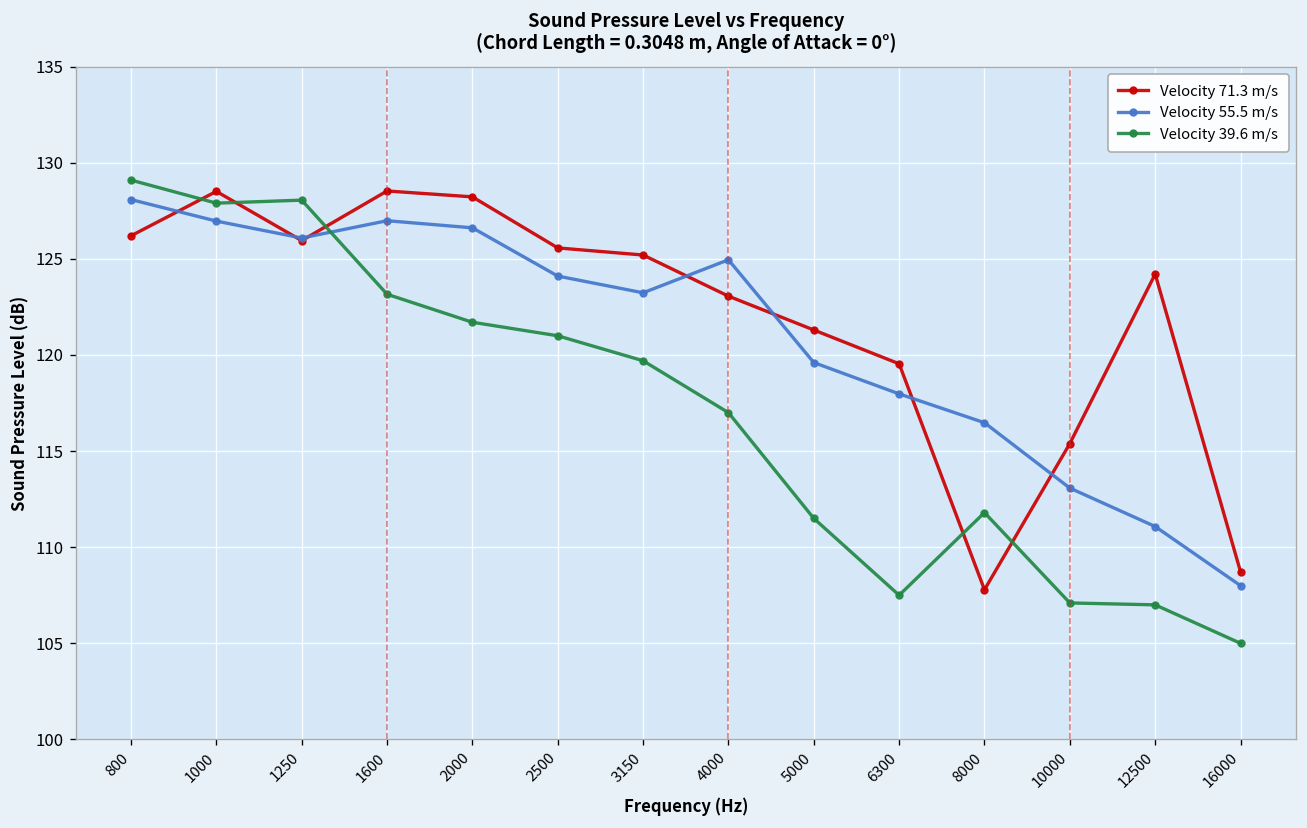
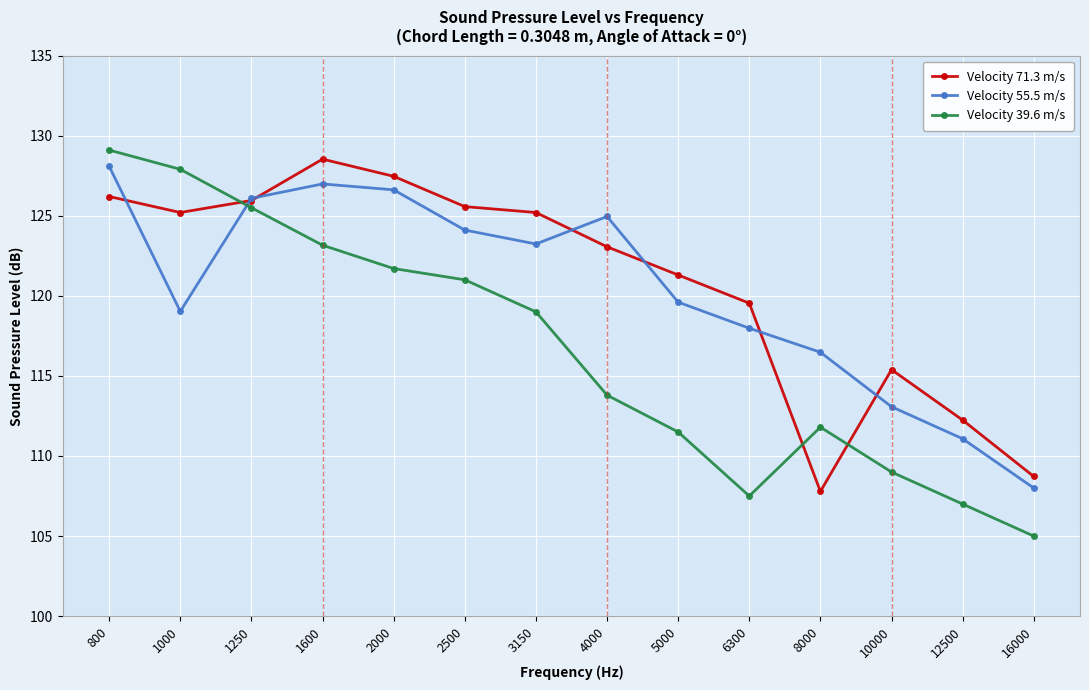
Velocity 71.3 m/s, 1000: 128.5 -> 125.2
Velocity 55.5 m/s, 1000: 127.0 -> 119.0
Velocity 39.6 m/s, 1250: 128.1 -> 125.5
Velocity 71.3 m/s, 2000: 128.2 -> 127.5
Velocity 39.6 m/s, 3150: 119.7 -> 119.0
Velocity 39.6 m/s, 4000: 117.0 -> 113.8
Velocity 39.6 m/s, 10000: 107.1 -> 109.0
Velocity 71.3 m/s, 12500: 124.2 -> 112.2
